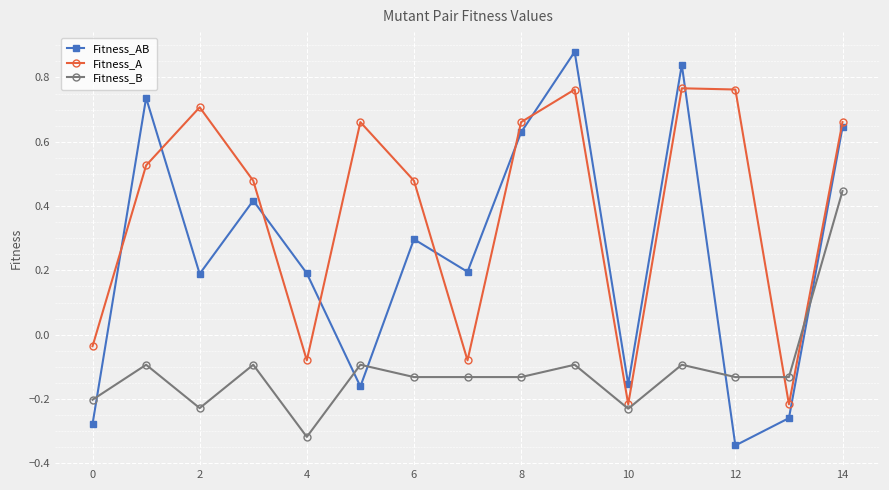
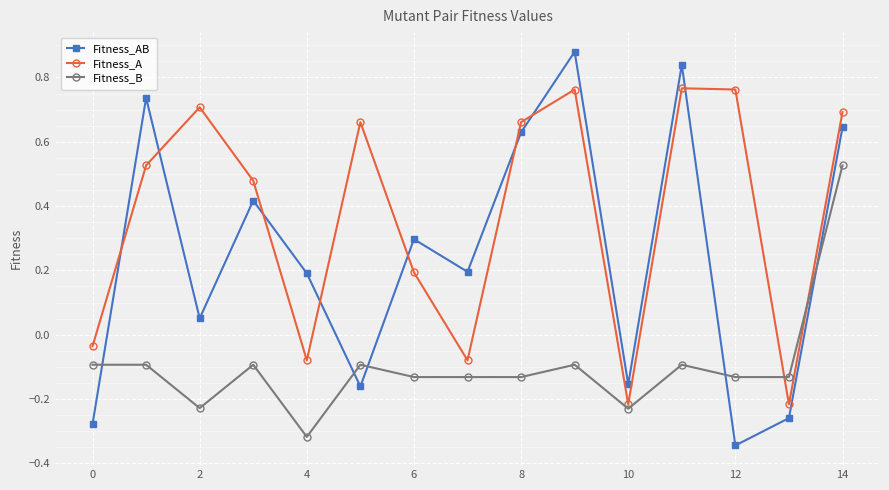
Fitness_B, 0: -0.20 -> -0.09
Fitness_AB, 2: 0.19 -> 0.05
Fitness_A, 6: 0.48 -> 0.19
Fitness_A, 14: 0.66 -> 0.69
Fitness_B, 14: 0.45 -> 0.53
